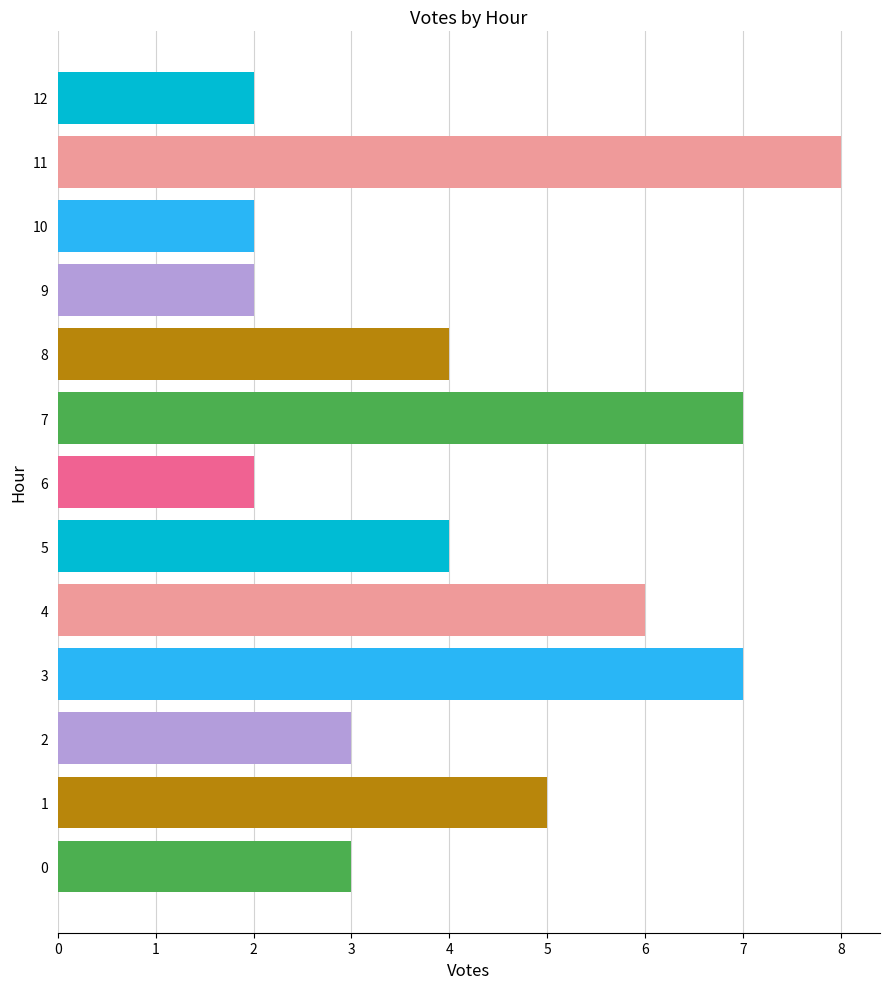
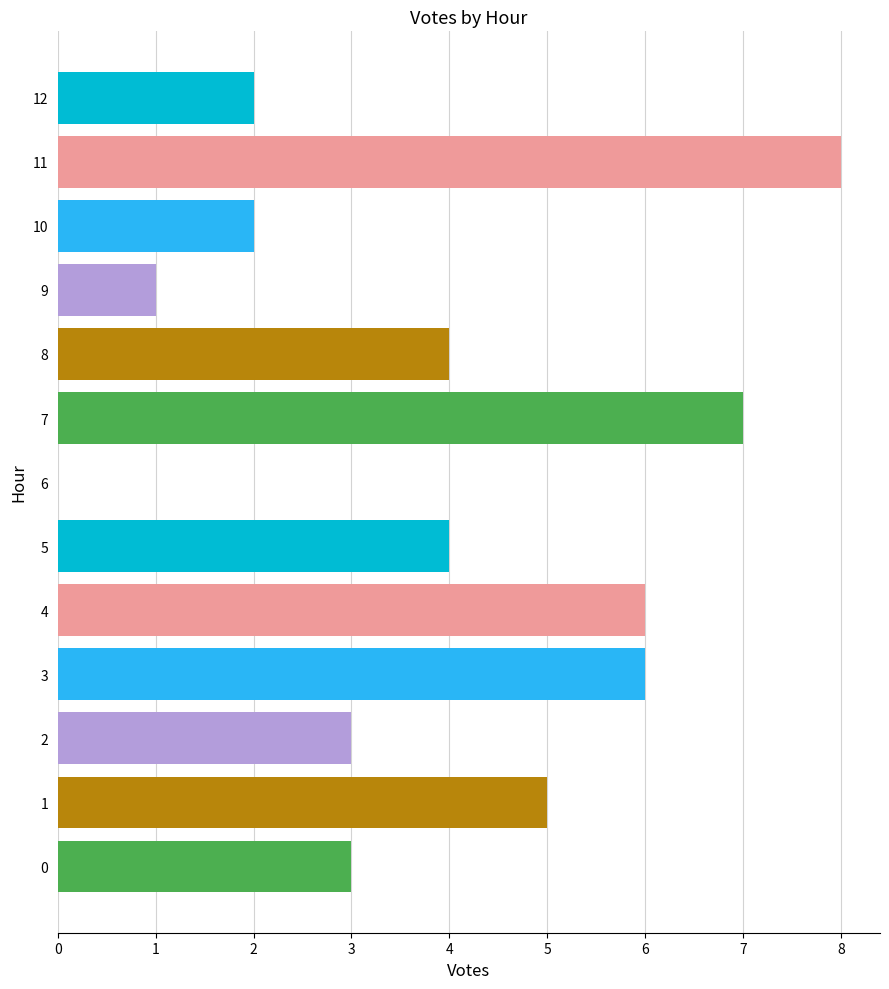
9: 2 -> 1
6: 2 -> 0
3: 7 -> 6
